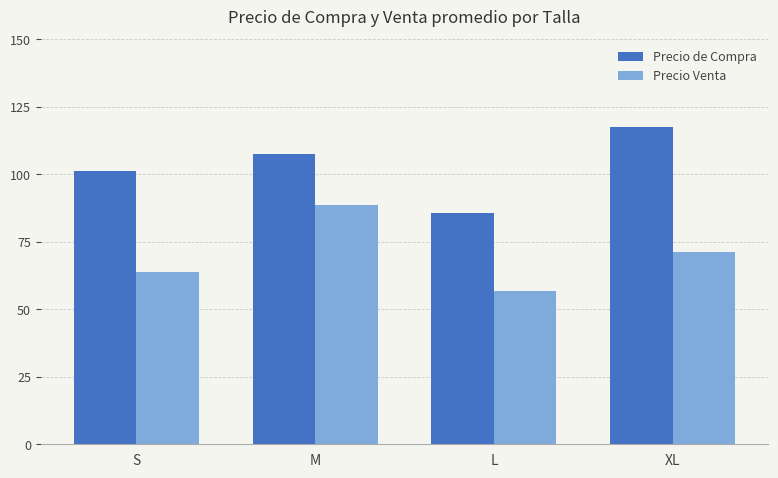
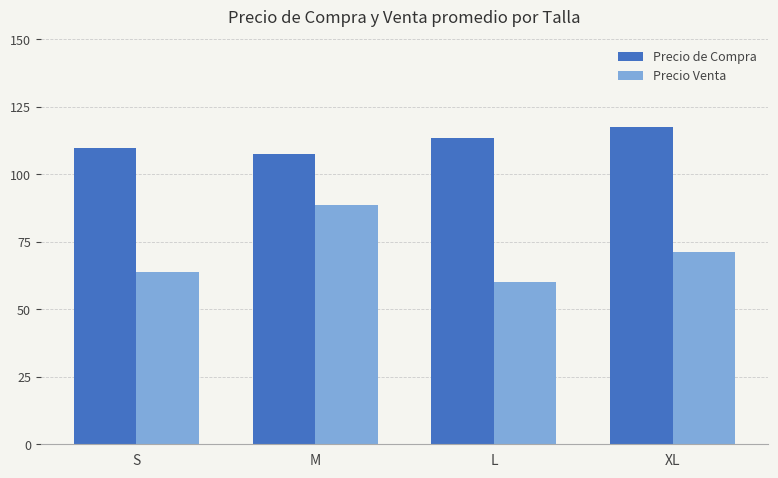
Precio de Compra, S: 101 -> 110
Precio de Compra, L: 86 -> 114
Precio Venta, L: 57 -> 60
